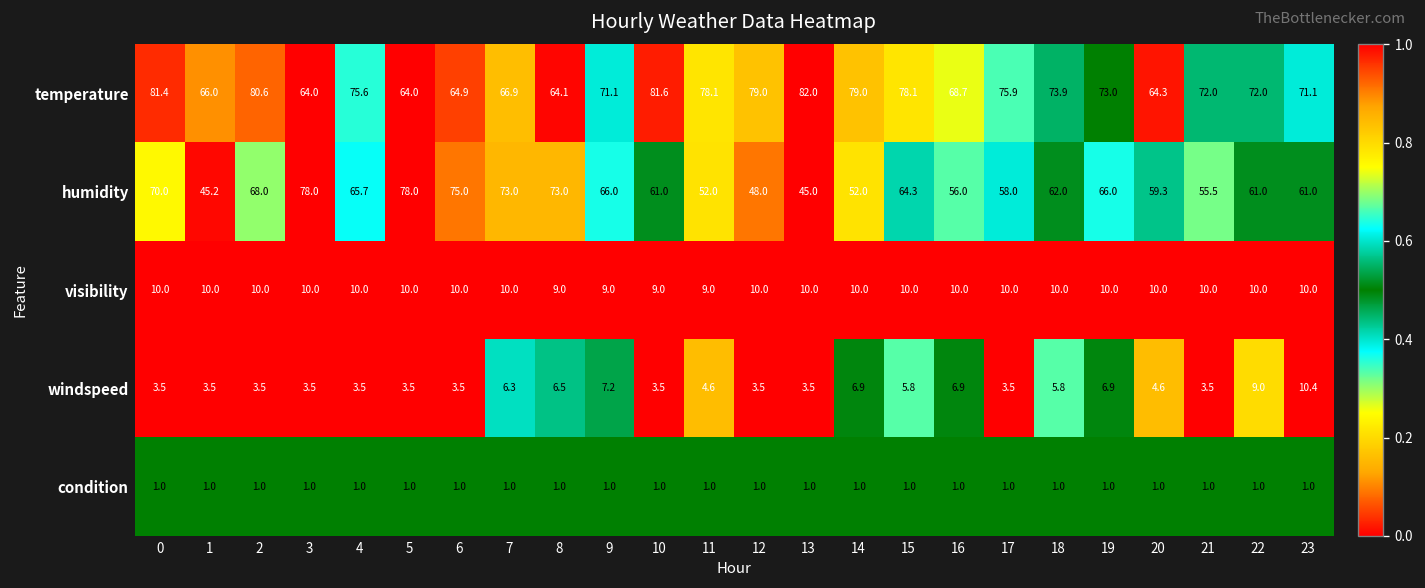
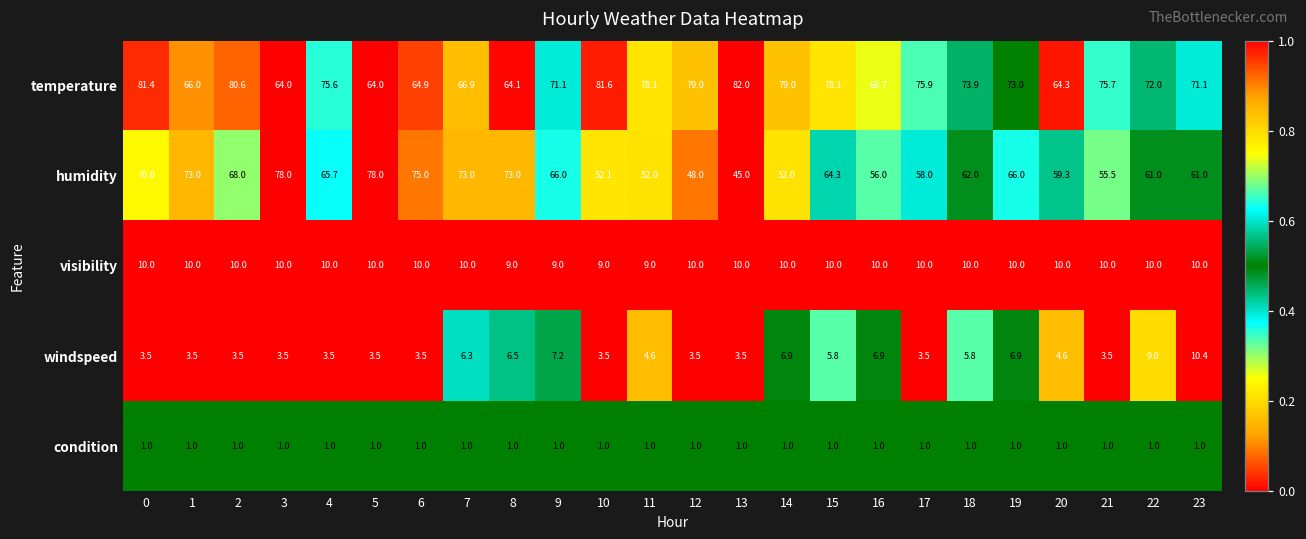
temperature, 21: 72.0 -> 75.7
humidity, 1: 45.2 -> 73.0
humidity, 10: 61.0 -> 52.1
